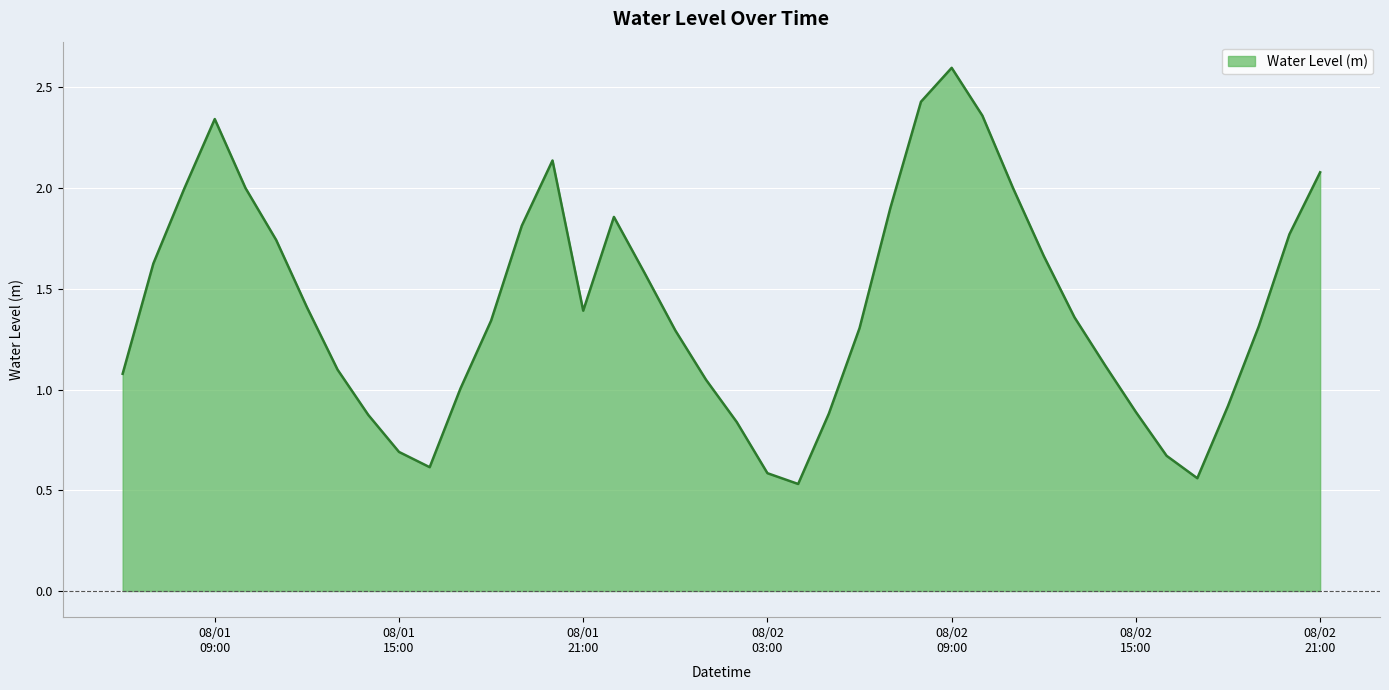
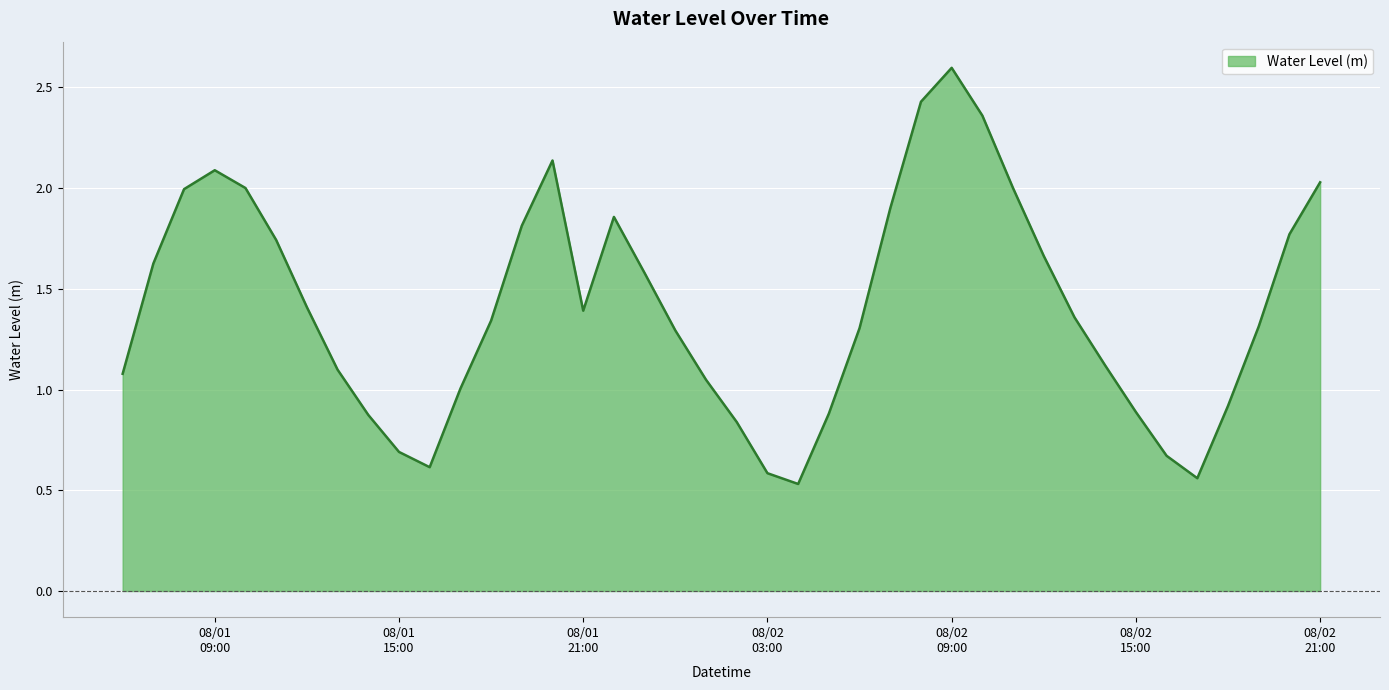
08/01 09:00: 2.34 -> 2.09
08/02 21:00: 2.08 -> 2.03
